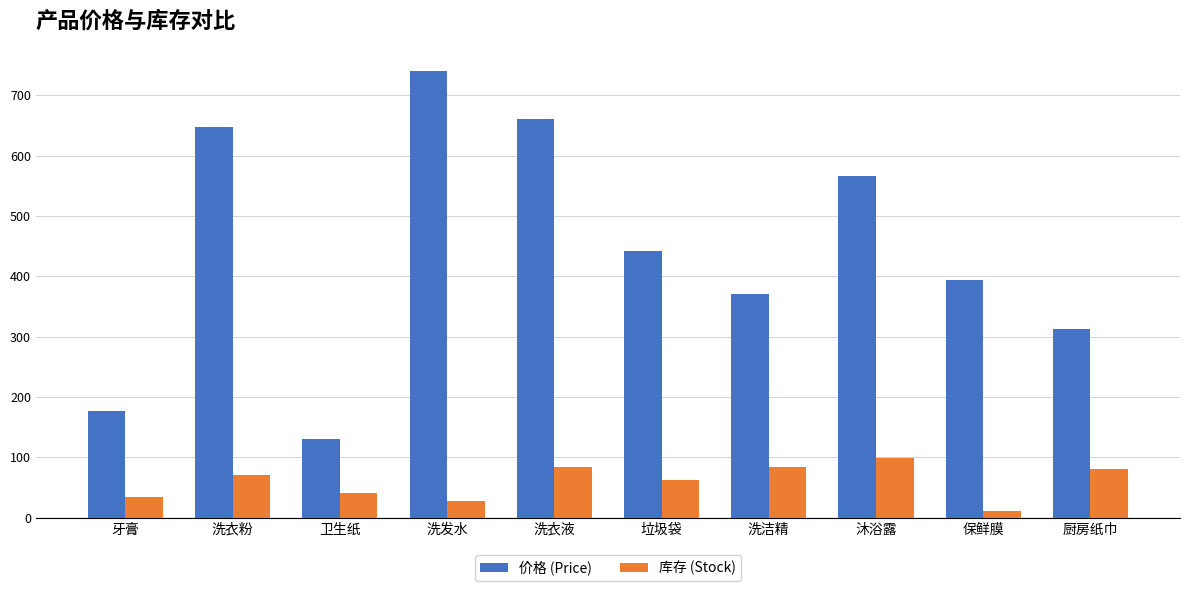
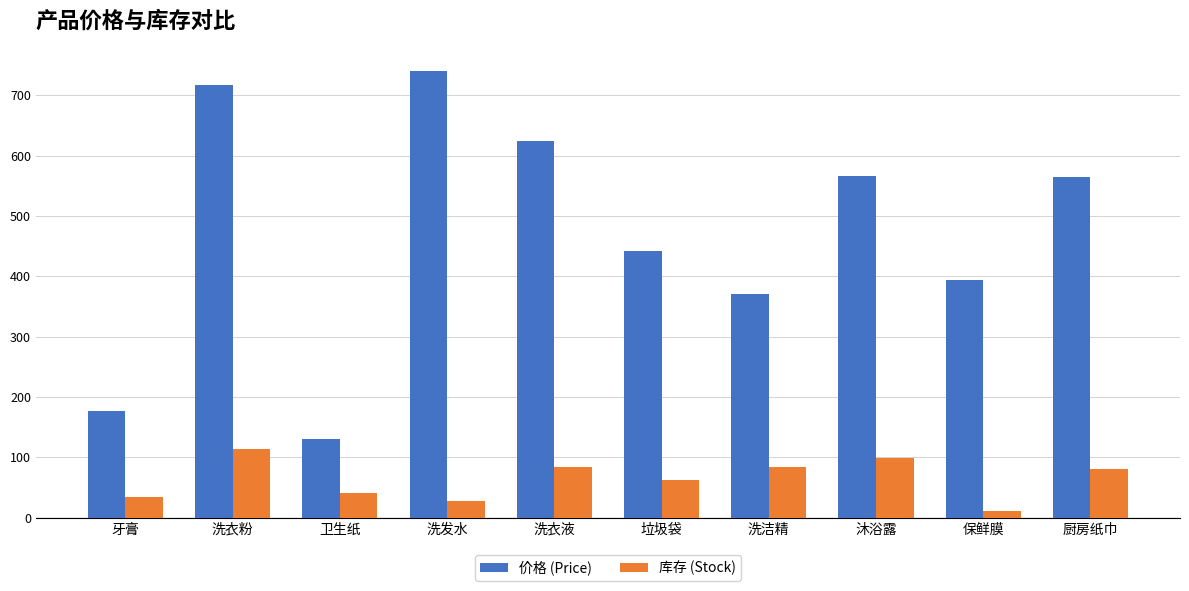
价格 (Price), 洗衣粉: 650 -> 720
库存 (Stock), 洗衣粉: 70 -> 110
价格 (Price), 洗衣液: 660 -> 620
价格 (Price), 厨房纸巾: 310 -> 560
